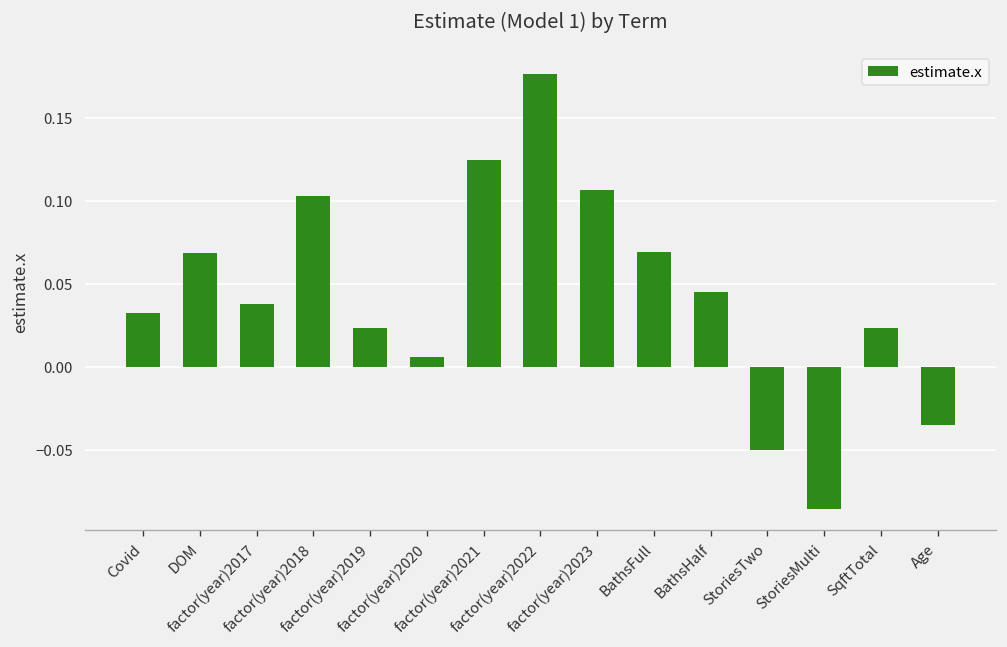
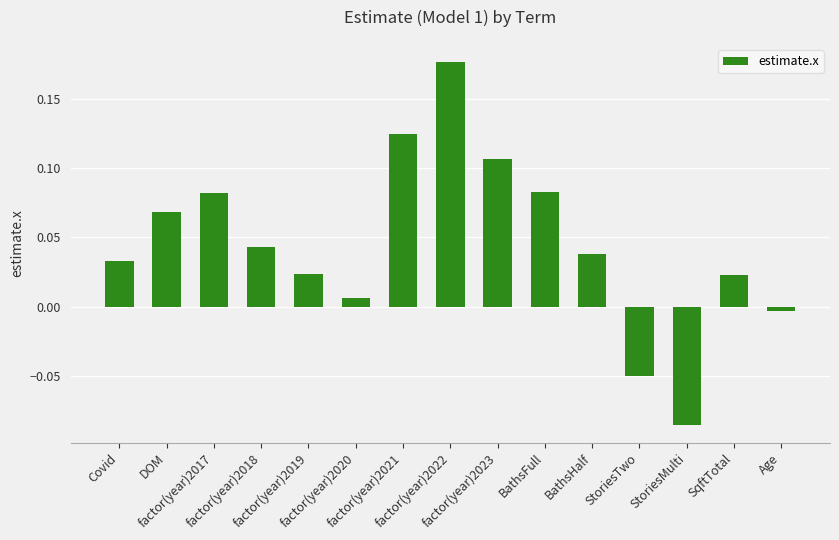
factor(year)2017: 0.038 -> 0.082
factor(year)2018: 0.103 -> 0.043
BathsFull: 0.069 -> 0.082
BathsHalf: 0.045 -> 0.038
Age: -0.035 -> -0.003
